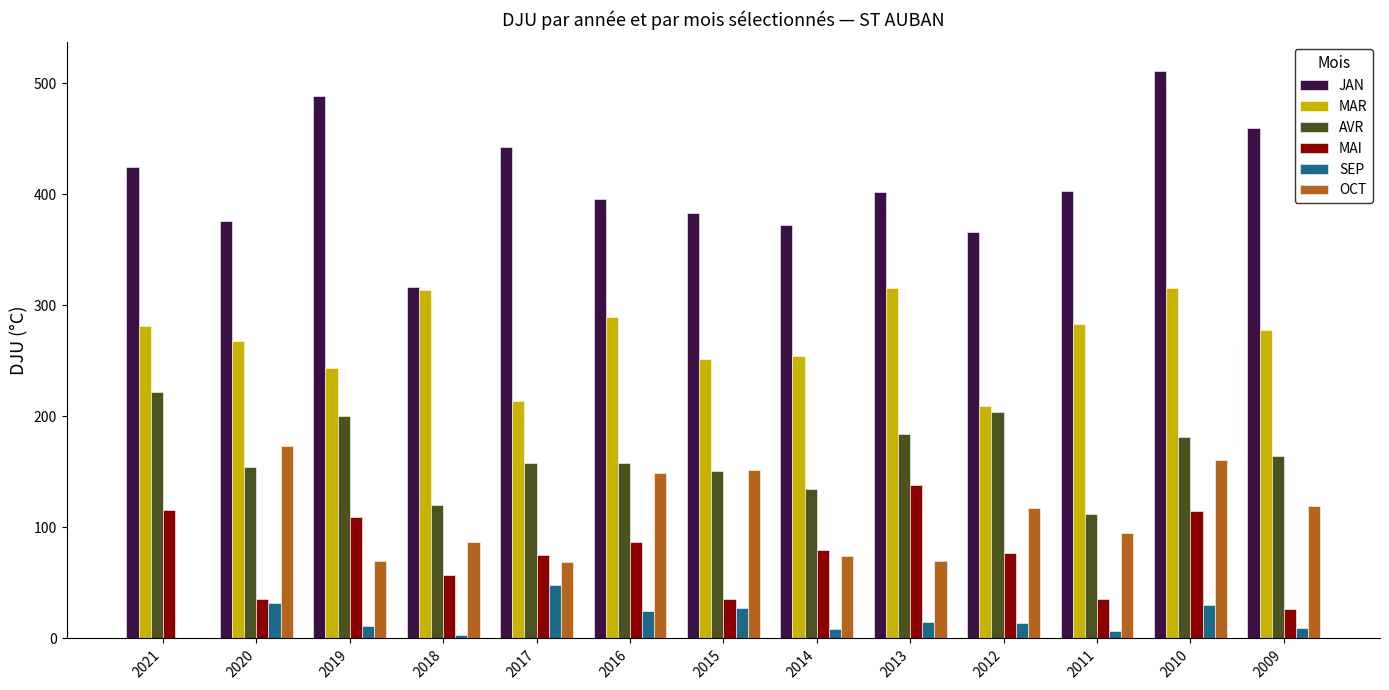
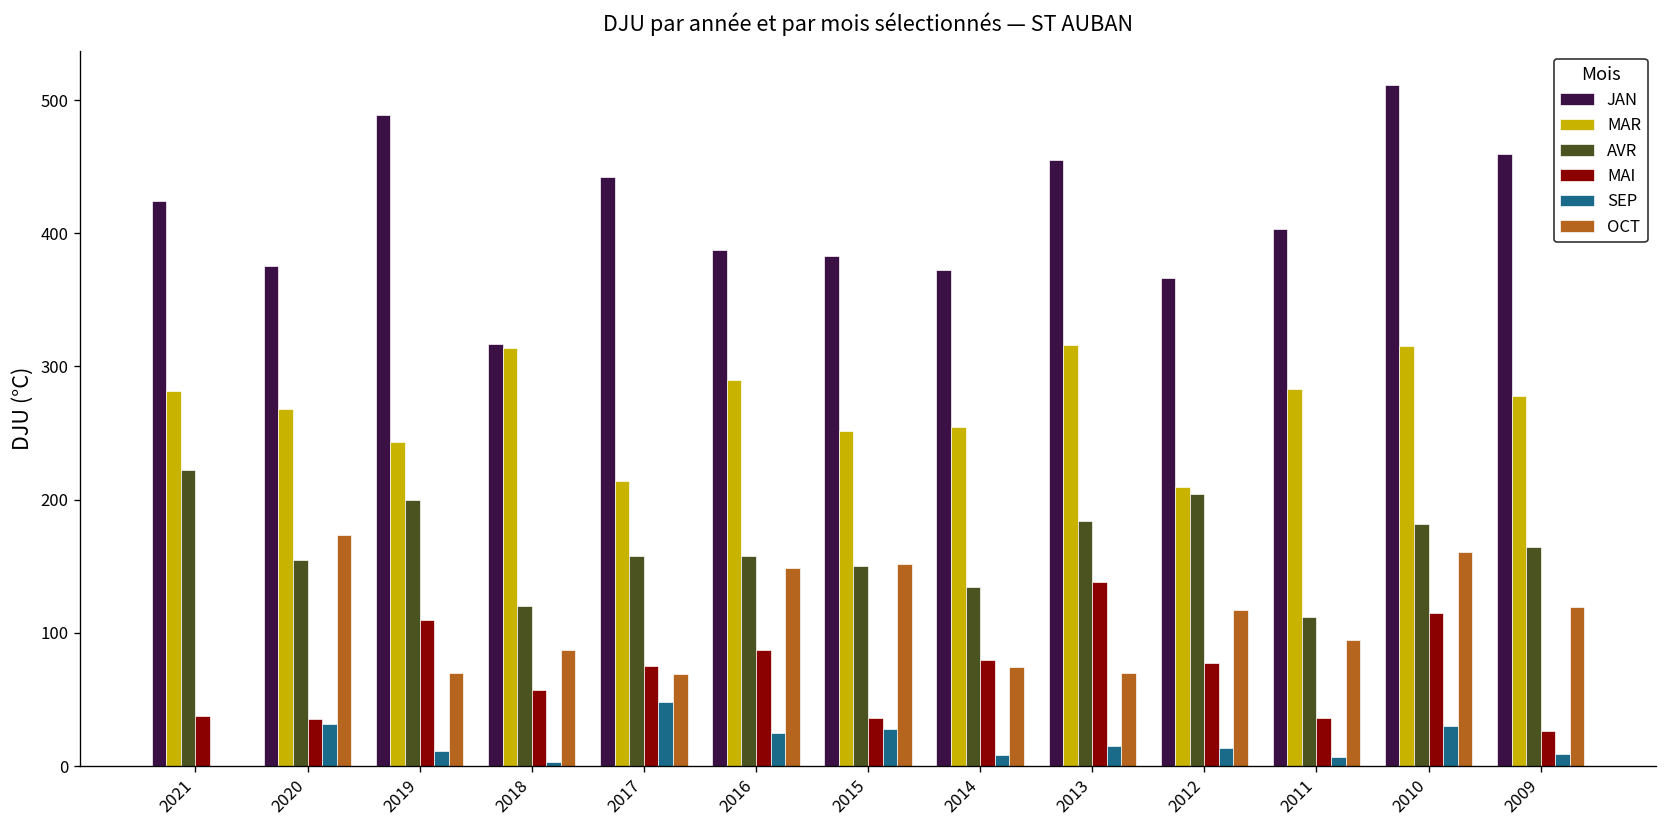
MAI, 2021: 116 -> 38
JAN, 2016: 396 -> 387
JAN, 2013: 402 -> 455
